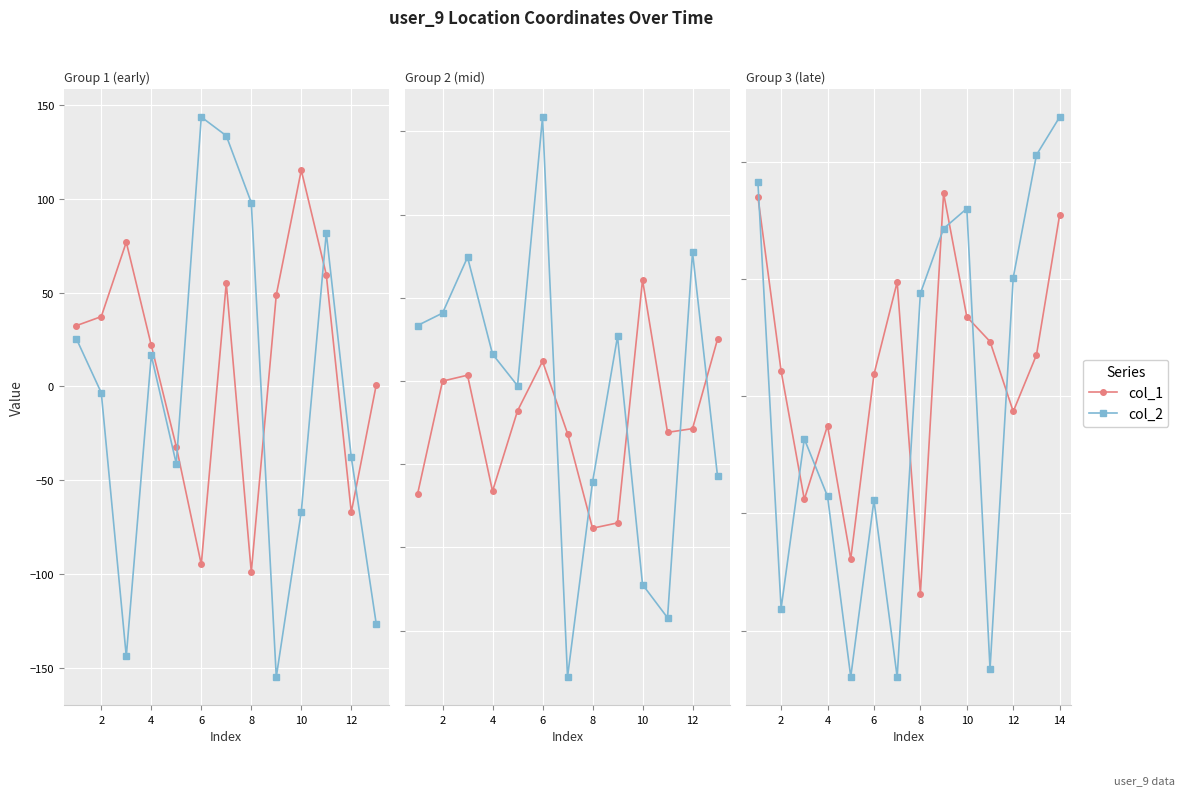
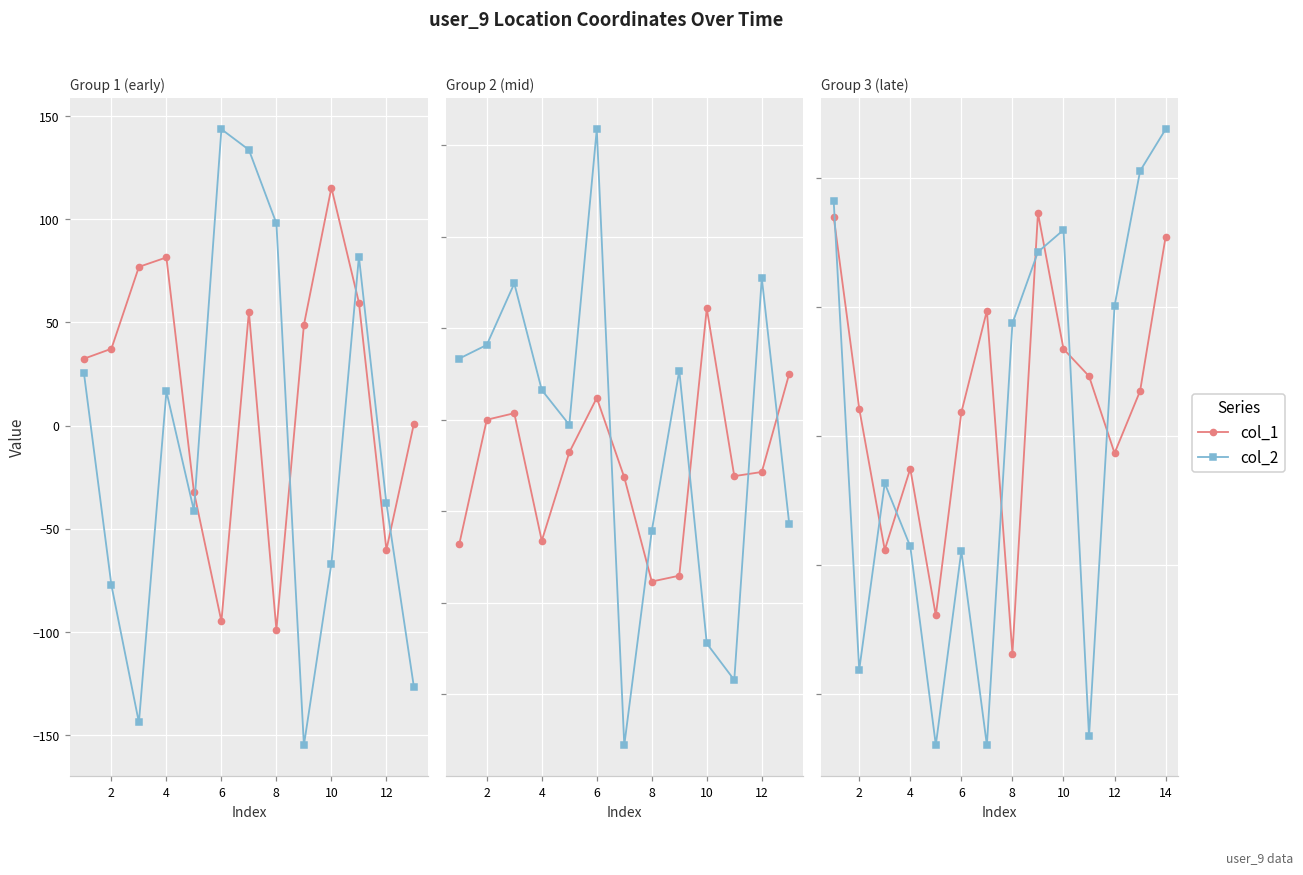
Group 1 (early), col_2, 2: -3 -> -77
Group 1 (early), col_1, 4: 22 -> 81
Group 1 (early), col_1, 12: -67 -> -60
